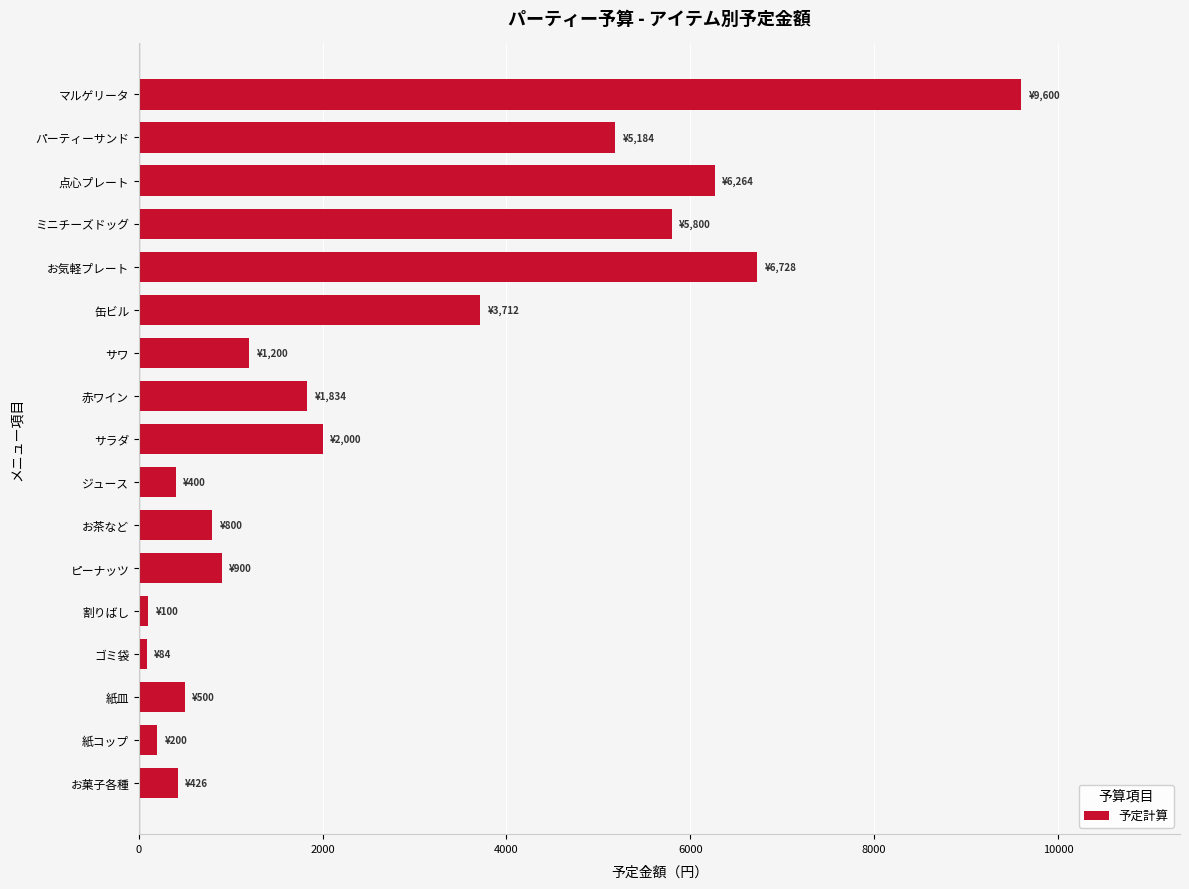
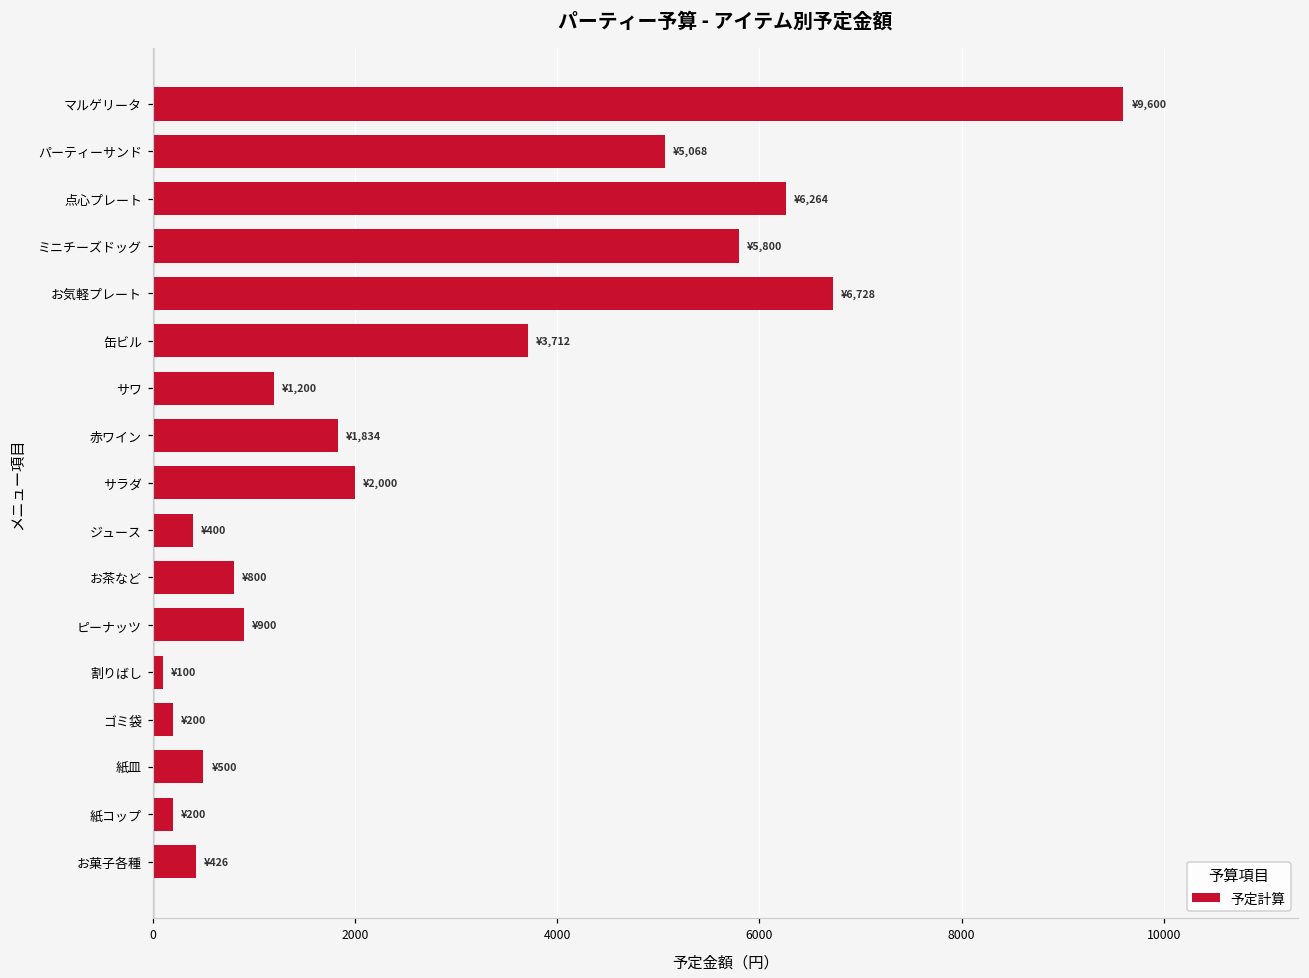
パーティーサンド: ¥5,184 -> ¥5,068
ゴミ袋: ¥84 -> ¥200
